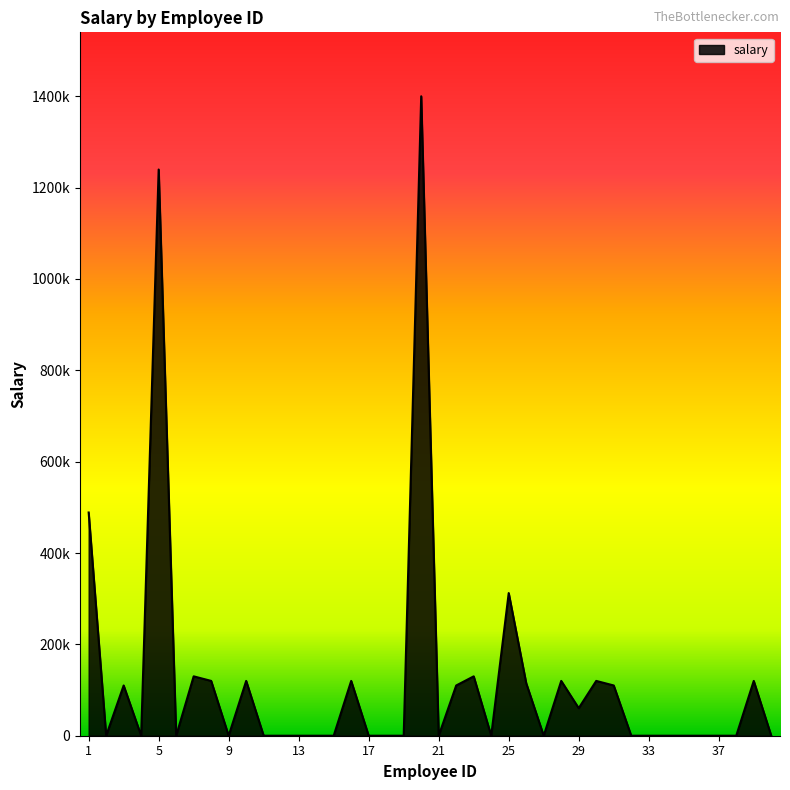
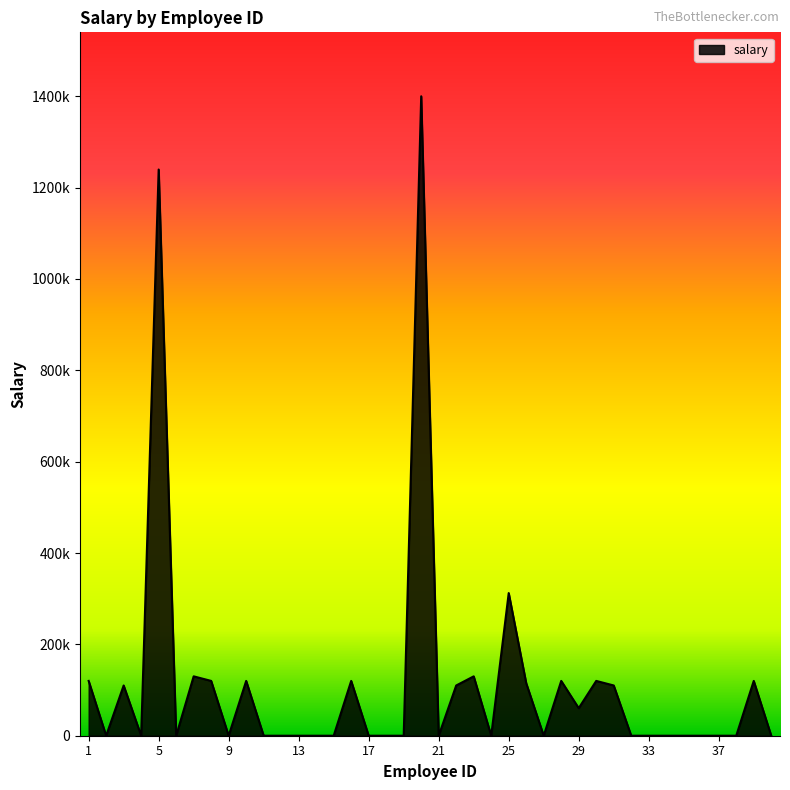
1: 490000 -> 120000
